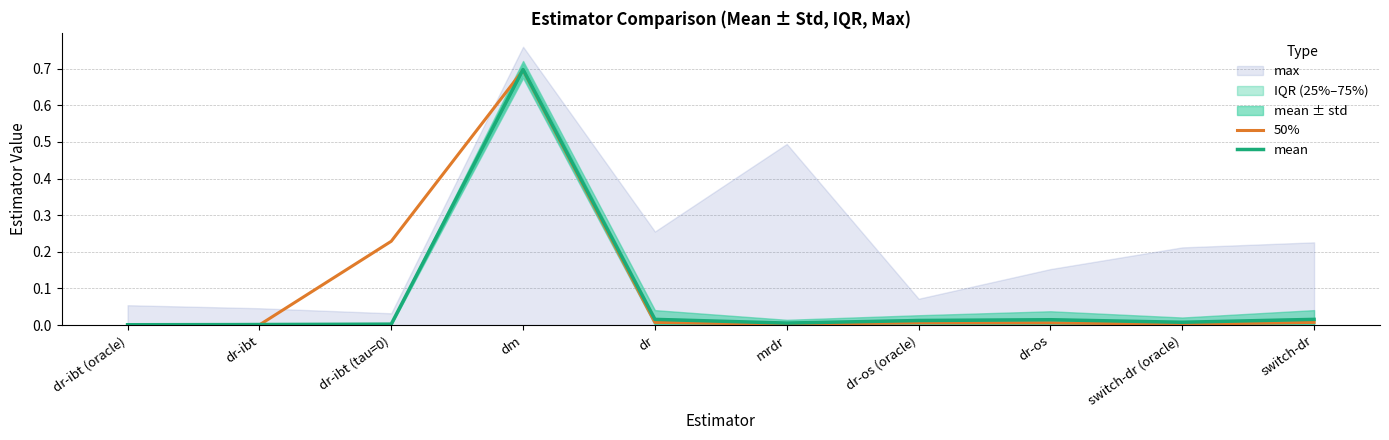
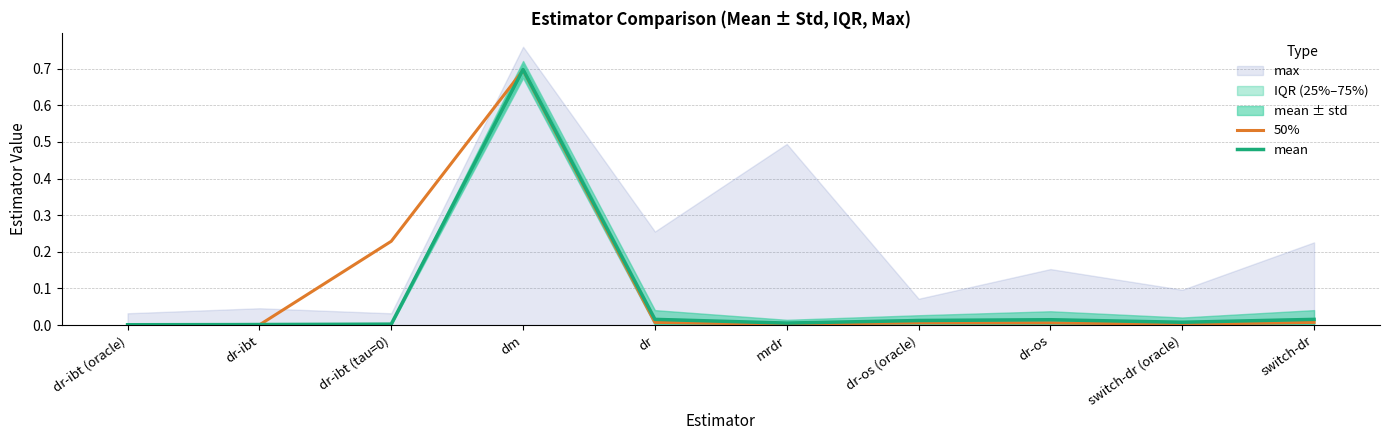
max, dr-ibt (oracle): 0.05 -> 0.03
max, switch-dr (oracle): 0.21 -> 0.10
